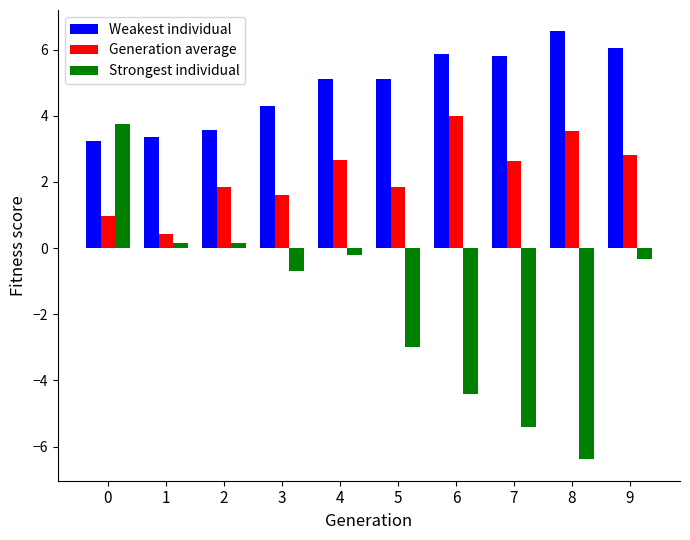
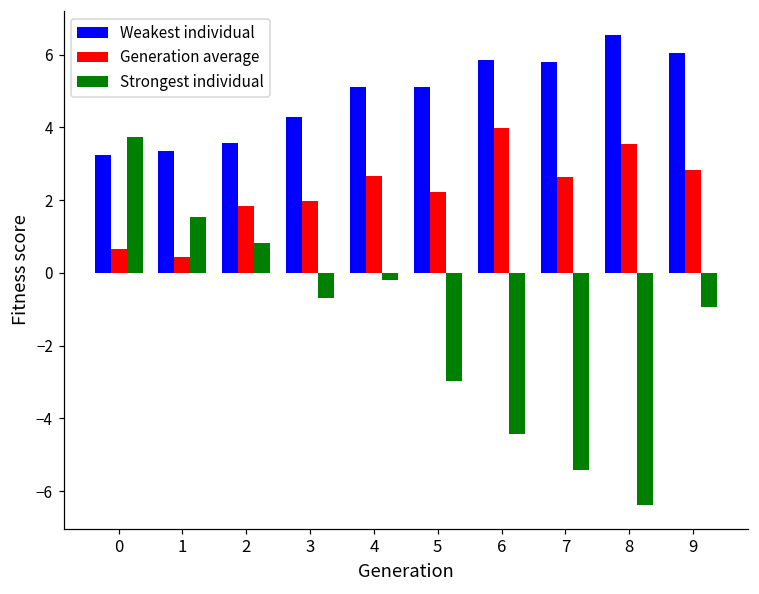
Generation average, 0: 1.0 -> 0.7
Strongest individual, 1: 0.1 -> 1.5
Strongest individual, 2: 0.2 -> 0.8
Generation average, 3: 1.6 -> 2.0
Generation average, 5: 1.9 -> 2.2
Strongest individual, 9: -0.3 -> -0.9
